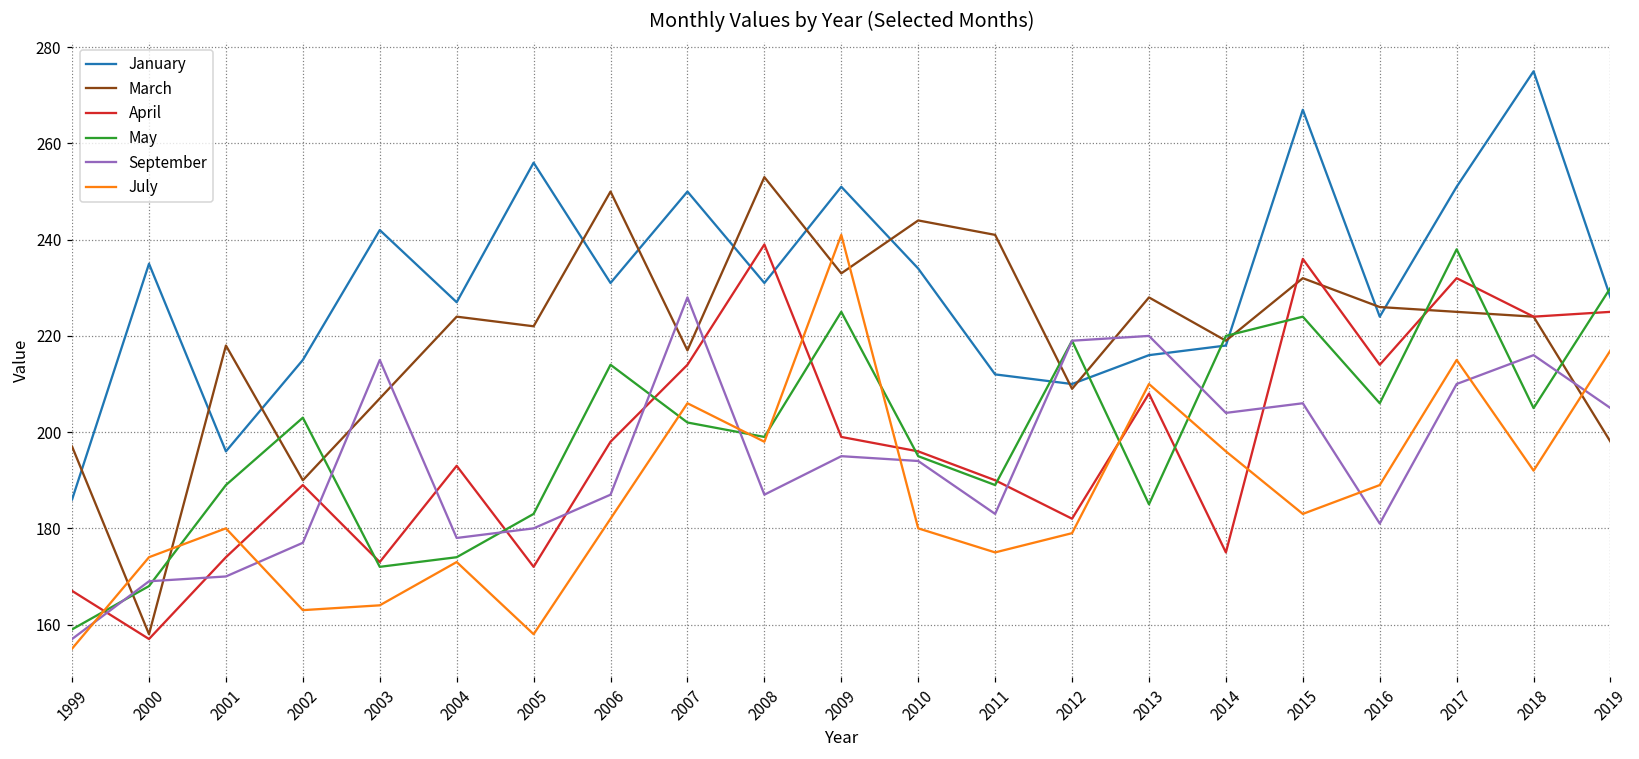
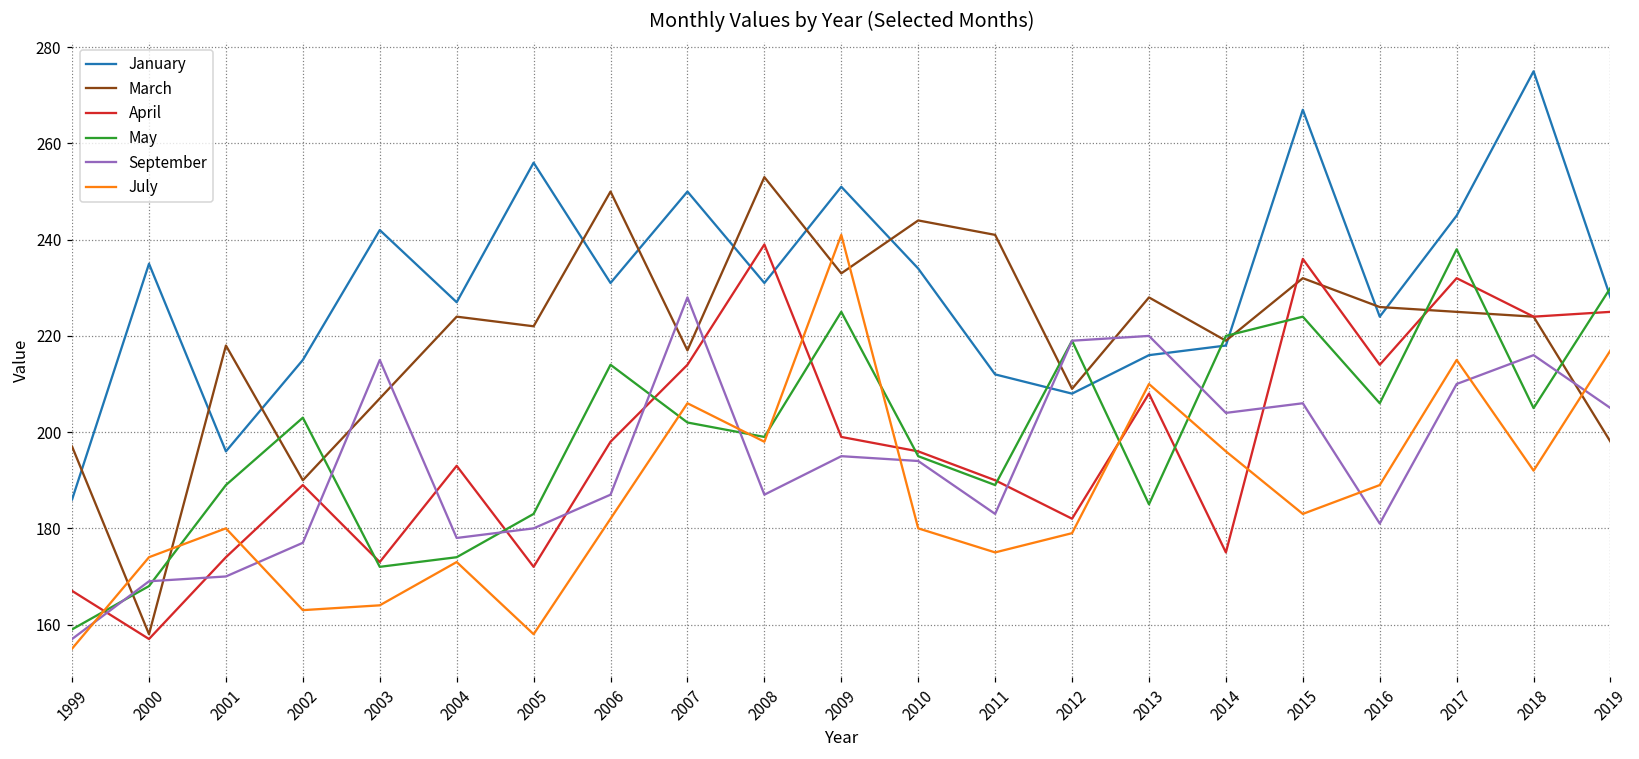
January, 2012: 210 -> 208
January, 2017: 251 -> 245
